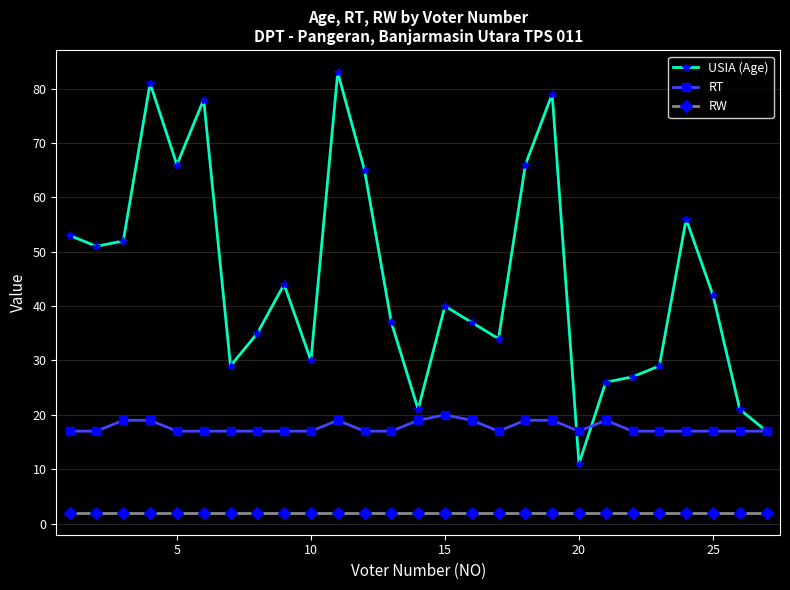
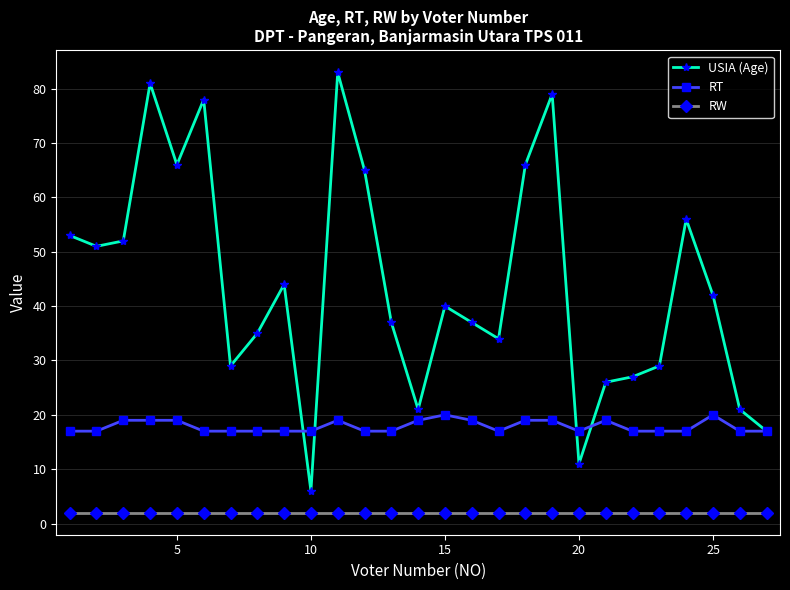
RT, 5: 17 -> 19
USIA (Age), 10: 30 -> 6
RT, 25: 17 -> 20
